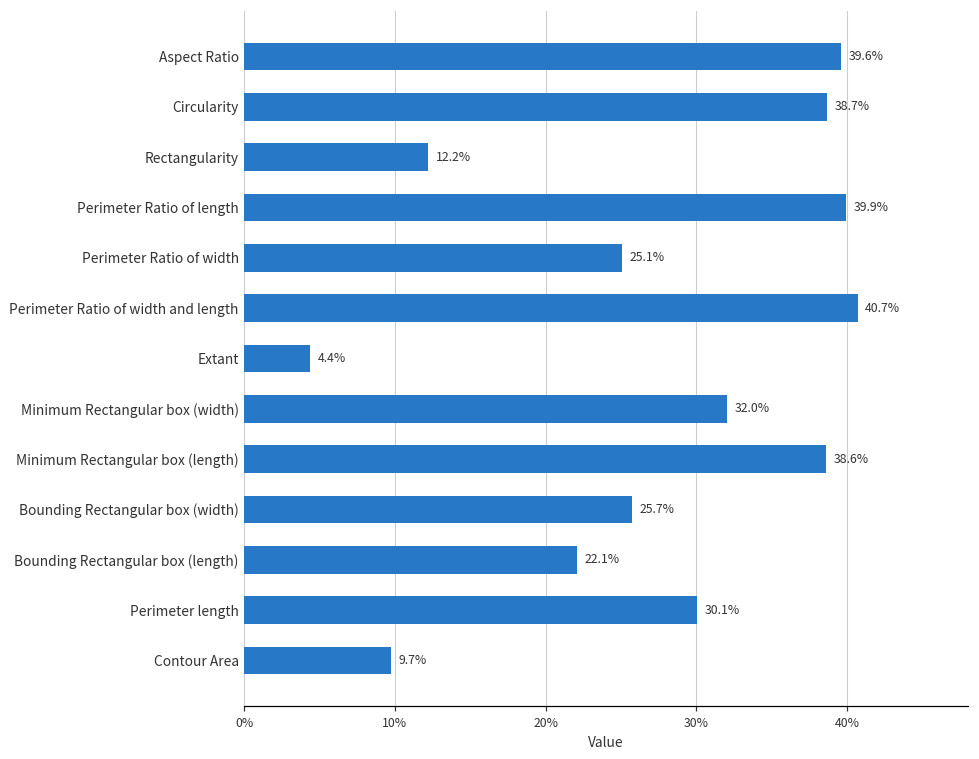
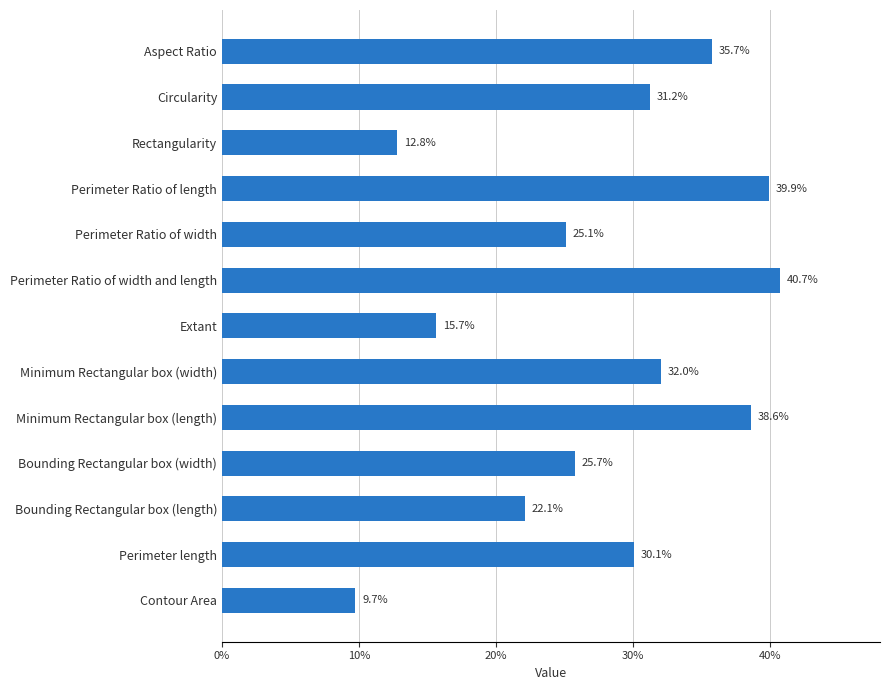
Aspect Ratio: 39.6% -> 35.7%
Circularity: 38.7% -> 31.2%
Rectangularity: 12.2% -> 12.8%
Extant: 4.4% -> 15.7%
